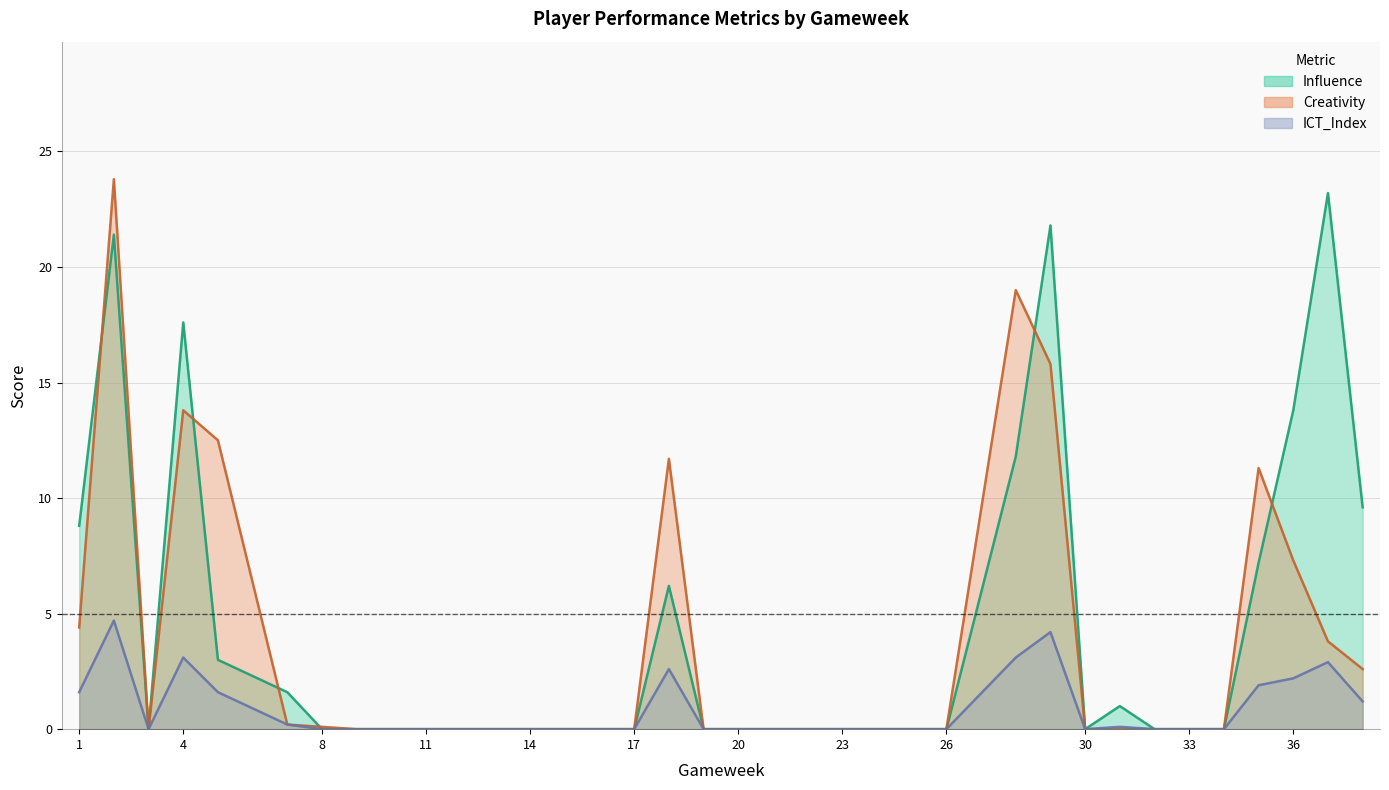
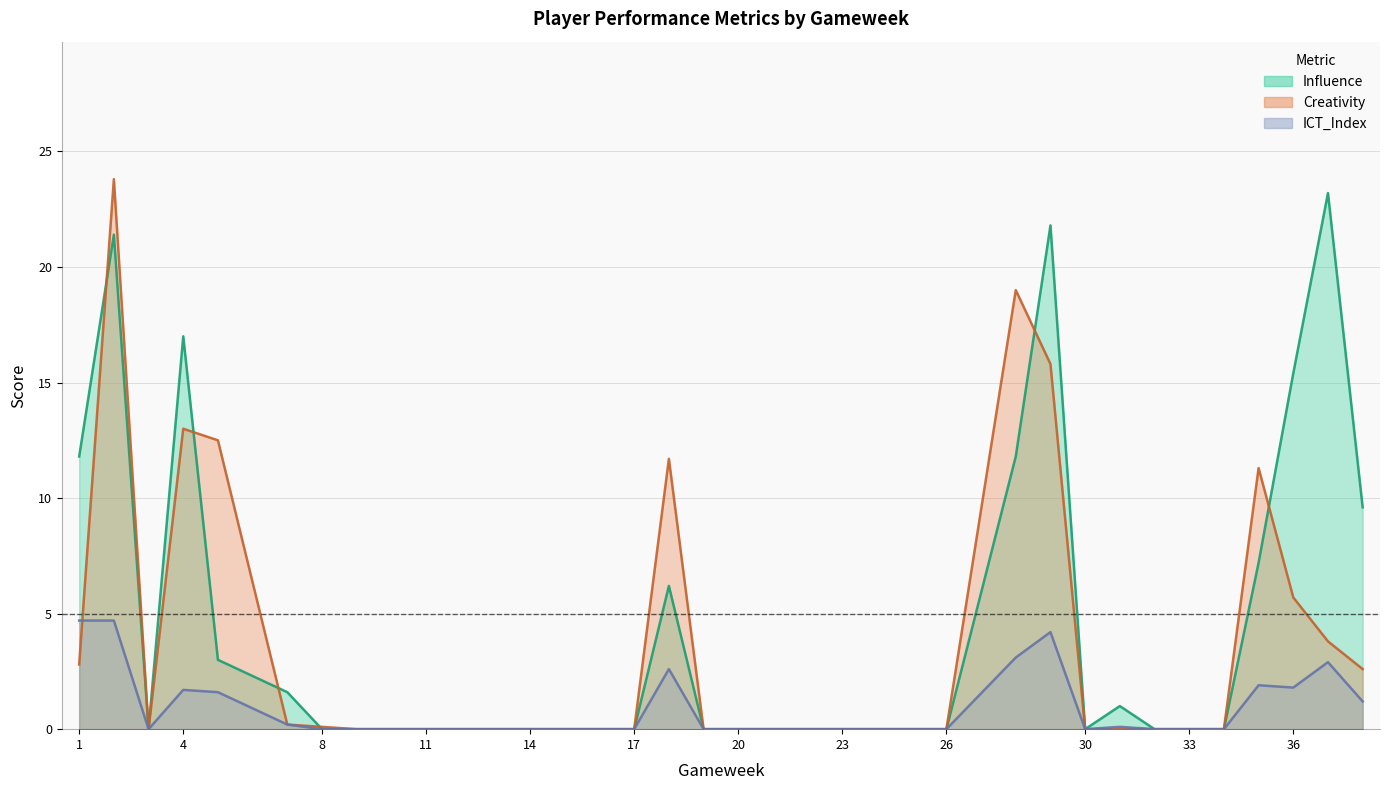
Influence, 1: 8.8 -> 11.8
Creativity, 1: 4.4 -> 2.8
ICT_Index, 1: 1.6 -> 4.7
Influence, 4: 17.6 -> 17.0
Creativity, 4: 13.8 -> 13.0
ICT_Index, 4: 3.1 -> 1.7
Influence, 36: 13.8 -> 15.4
Creativity, 36: 7.3 -> 5.7
ICT_Index, 36: 2.2 -> 1.8
